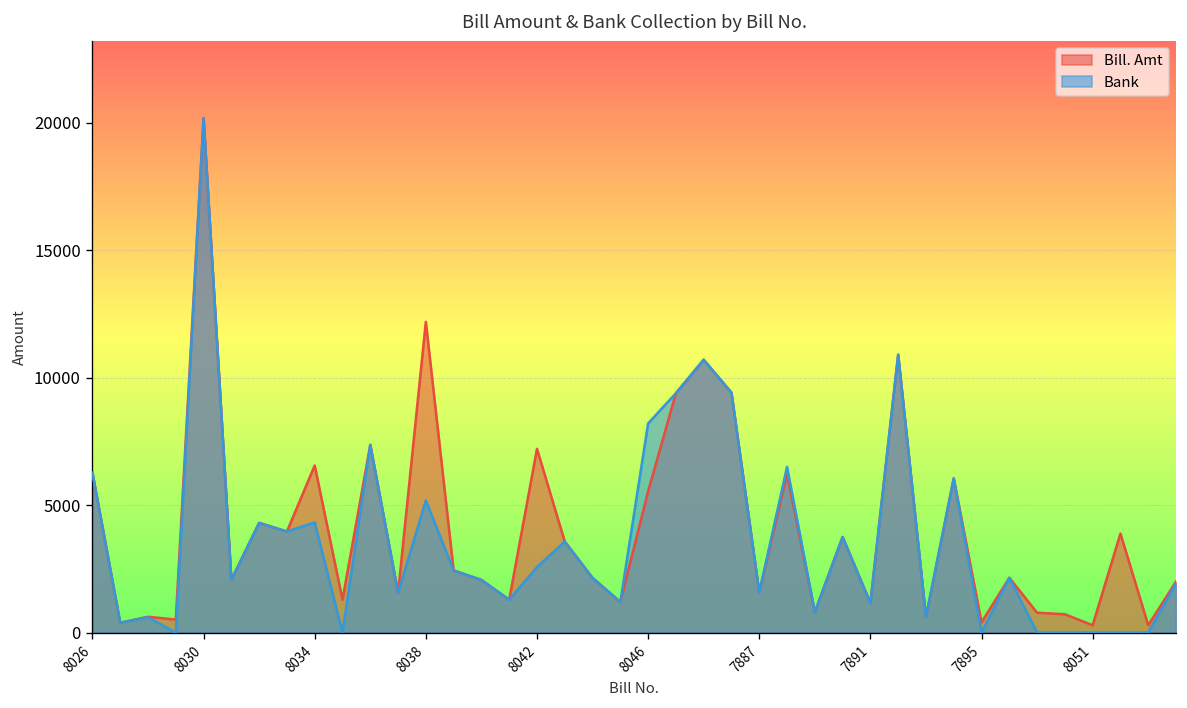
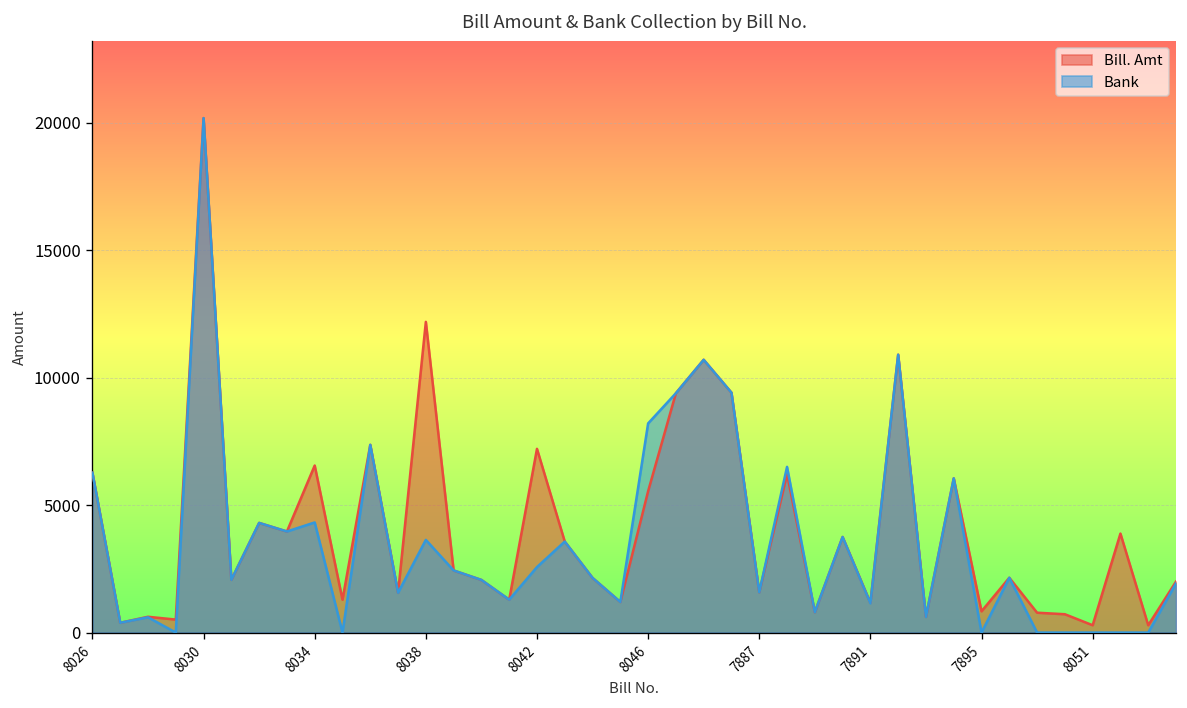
Bank, 8038: 5200 -> 3600
Bill. Amt, 7895: 400 -> 800
